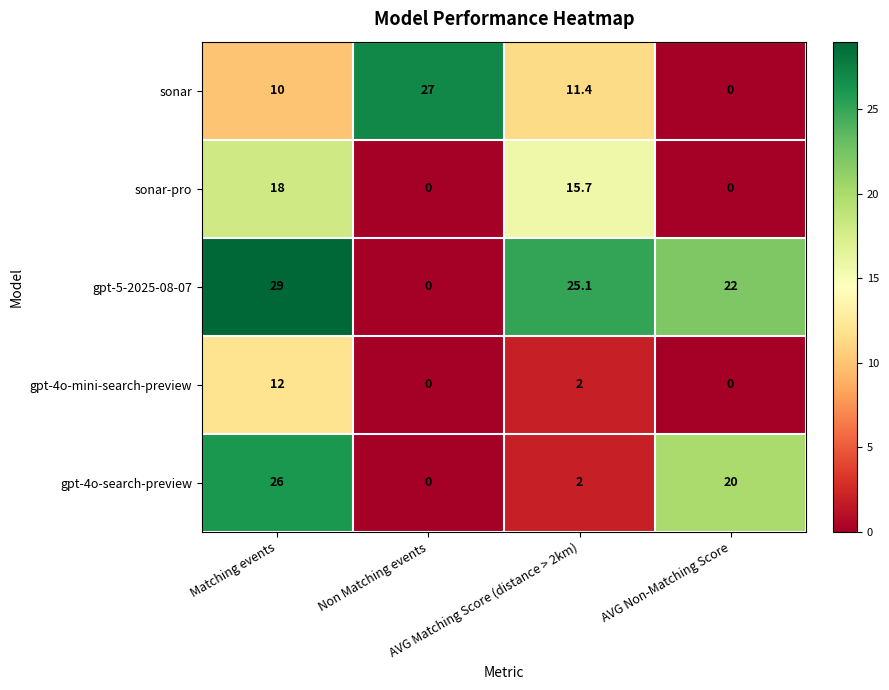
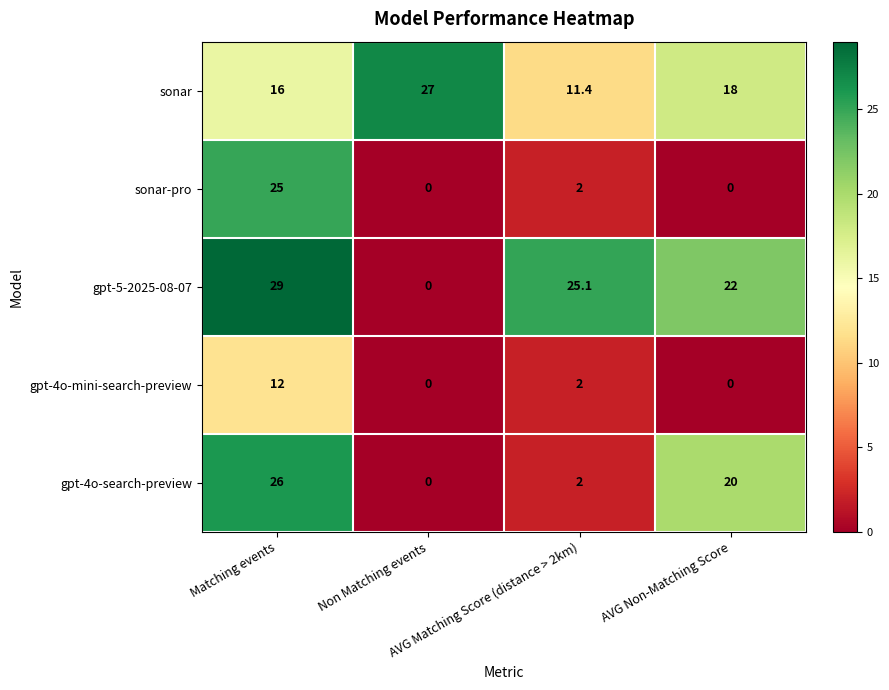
sonar, Matching events: 10 -> 16
sonar, AVG Non-Matching Score: 0 -> 18
sonar-pro, Matching events: 18 -> 25
sonar-pro, AVG Matching Score (distance > 2km): 15.7 -> 2
